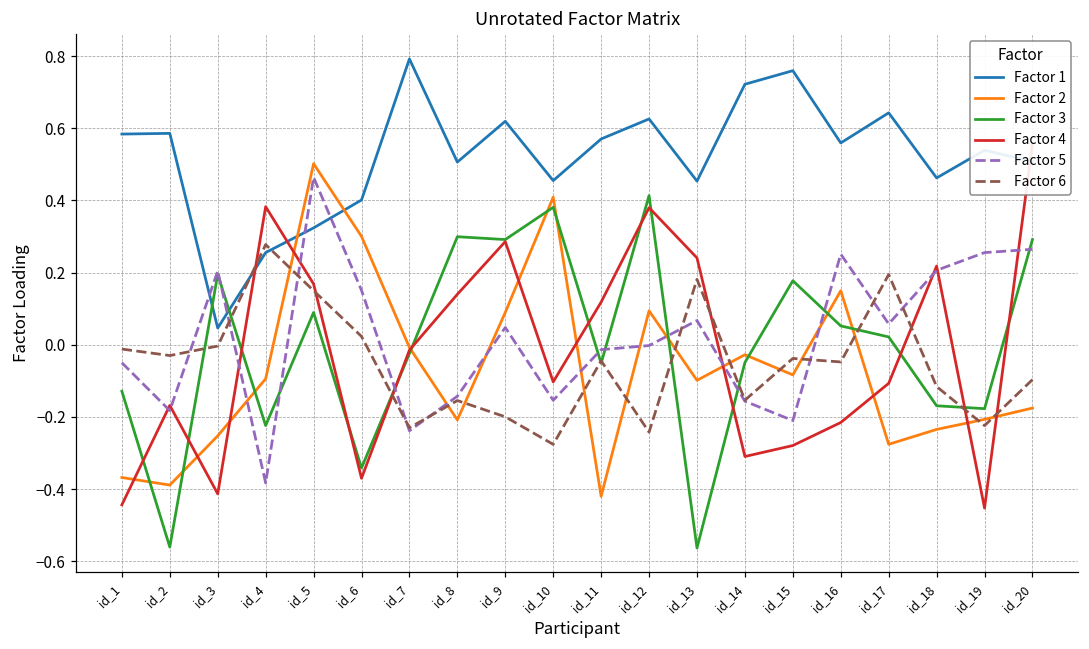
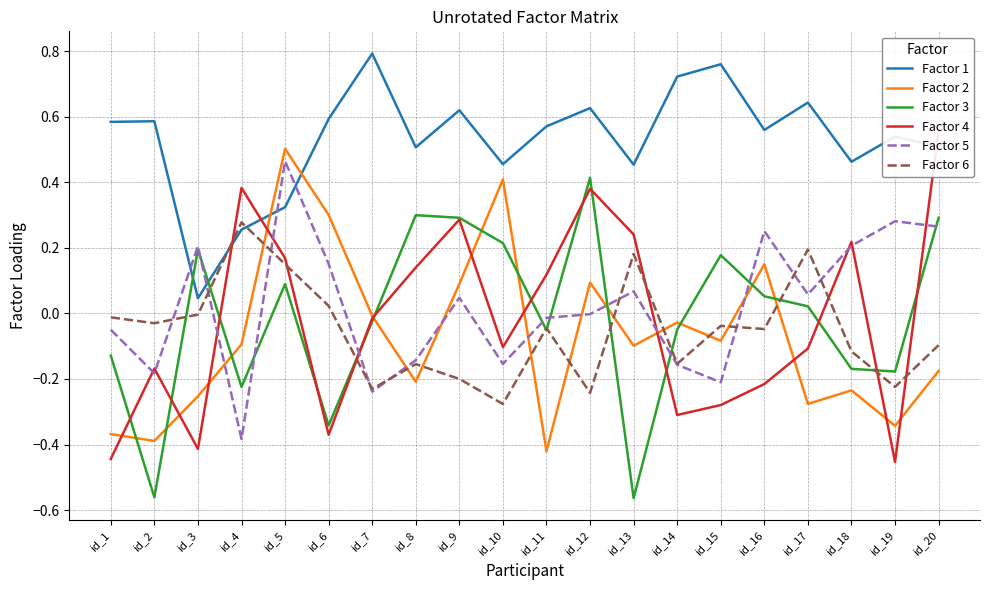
Factor 1, id_6: 0.40 -> 0.59
Factor 3, id_10: 0.38 -> 0.21
Factor 2, id_19: -0.21 -> -0.34
Factor 5, id_19: 0.26 -> 0.28
